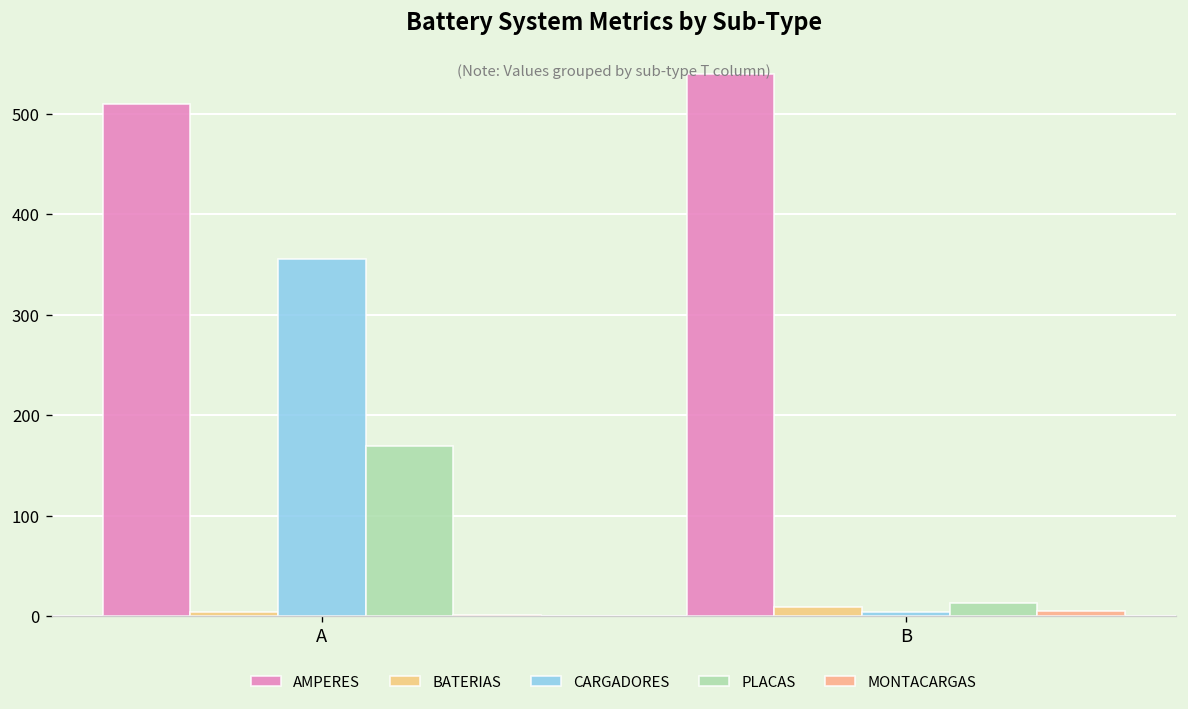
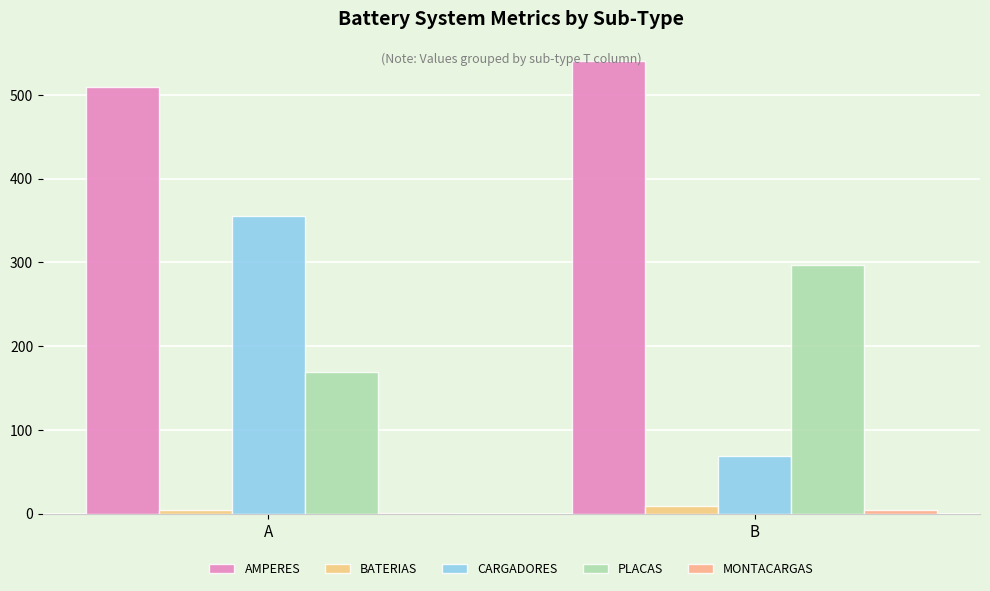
CARGADORES, B: 0 -> 70
PLACAS, B: 10 -> 300
